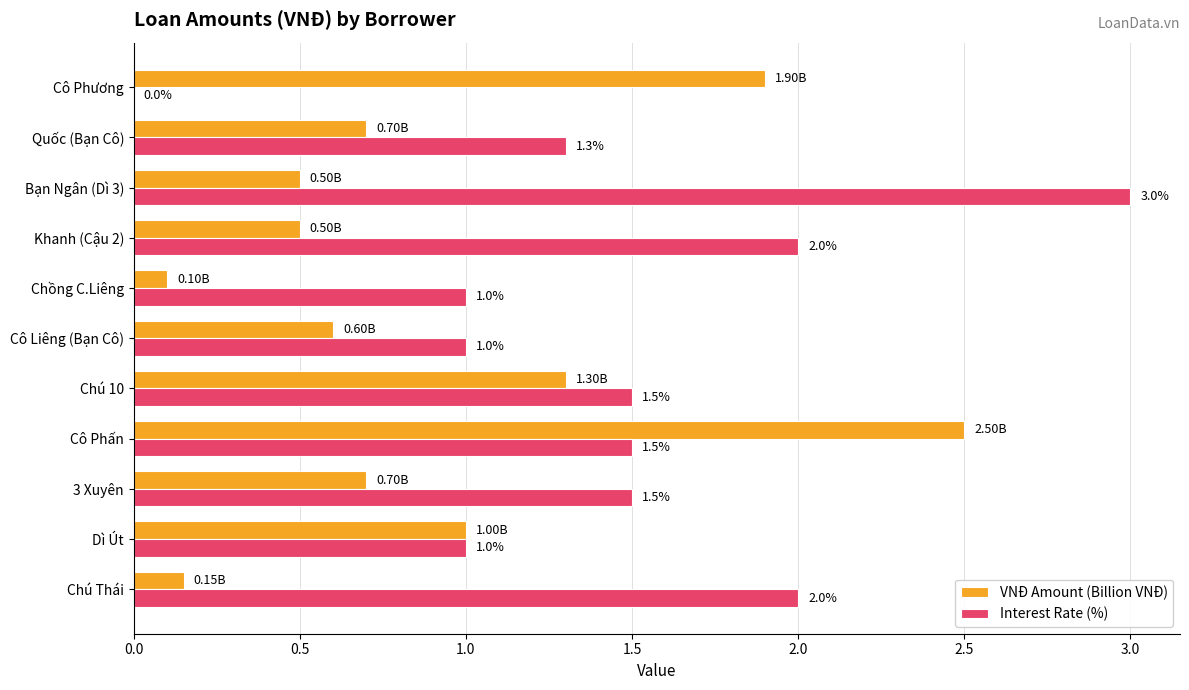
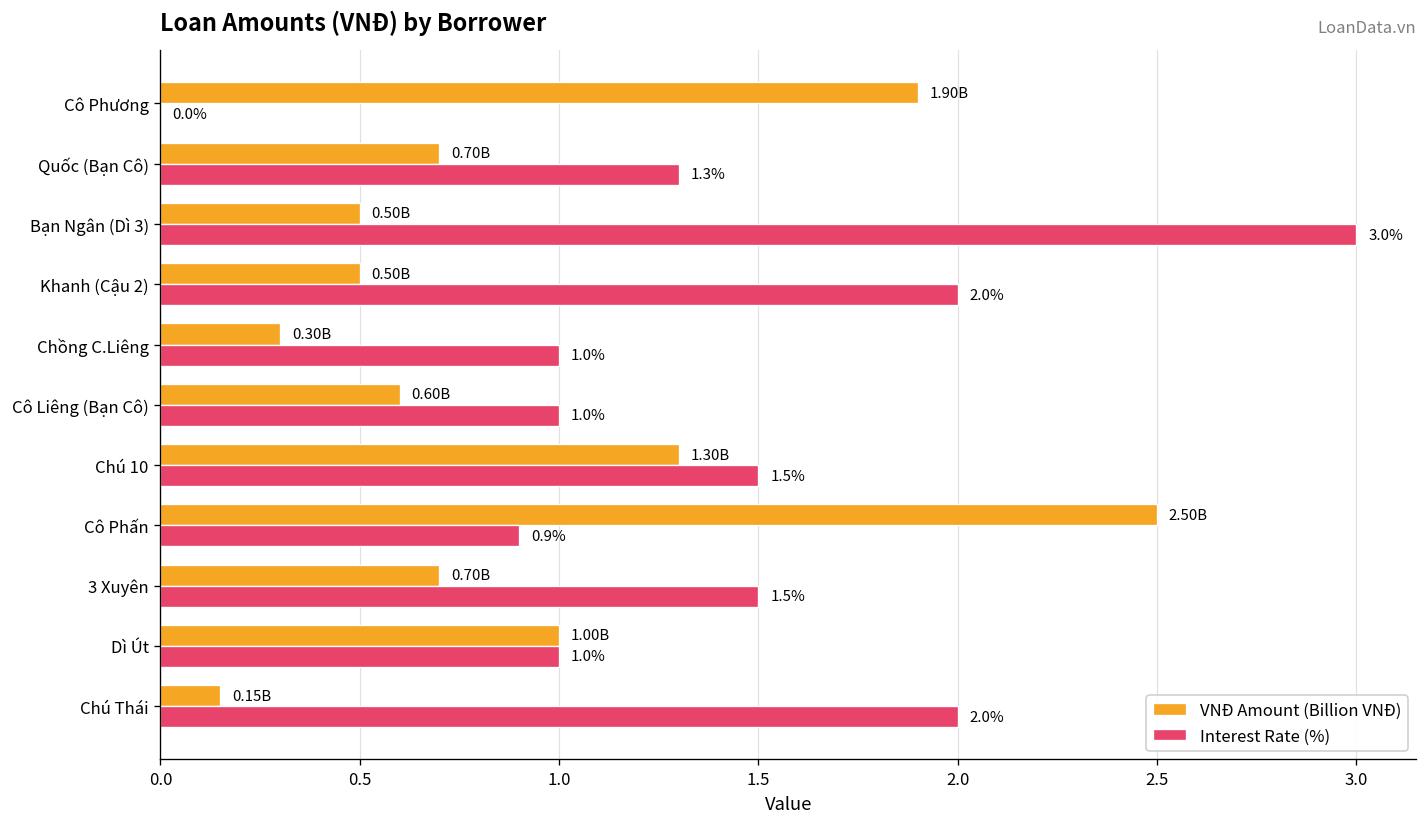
VNĐ Amount (Billion VNĐ), Chồng C.Liêng: 0.10B -> 0.30B
Interest Rate (%), Cô Phấn: 1.5% -> 0.9%
